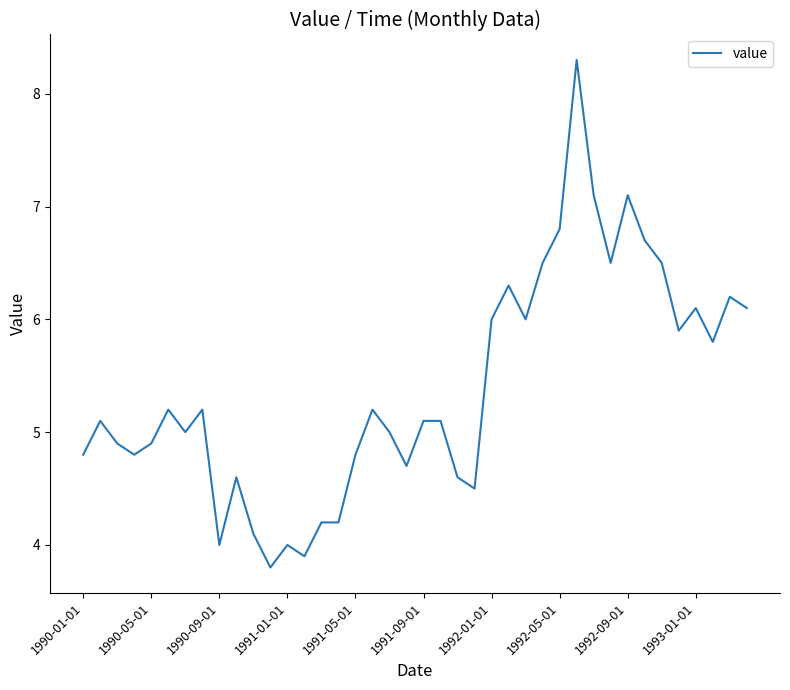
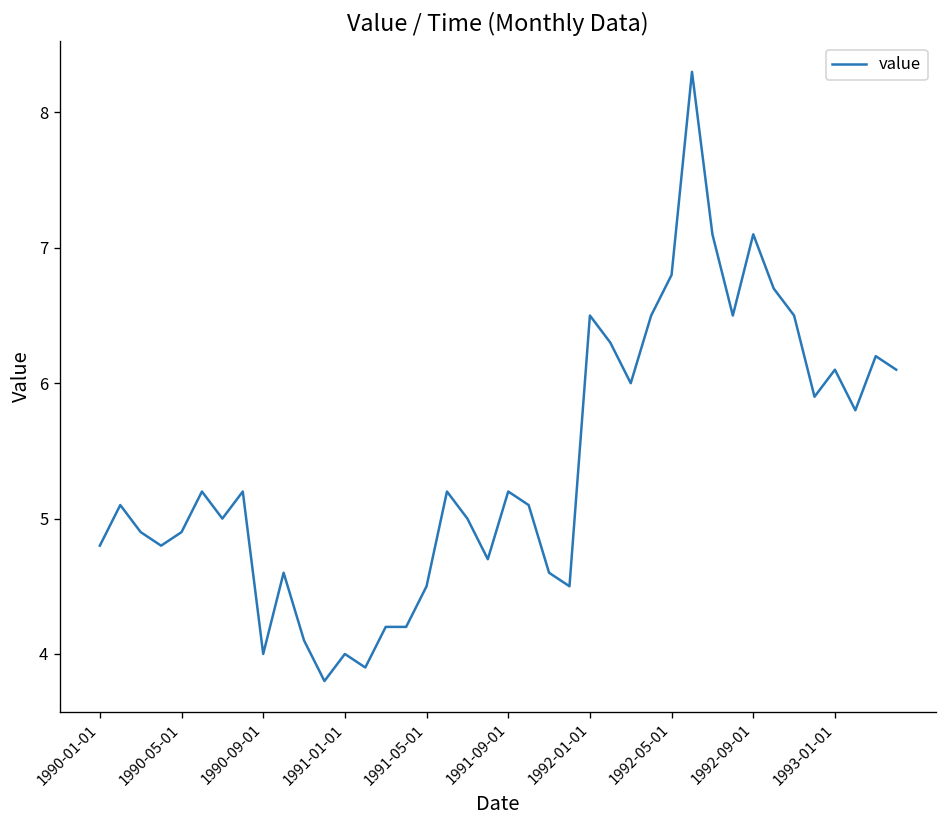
1991-05-01: 4.8 -> 4.5
1991-09-01: 5.1 -> 5.2
1992-01-01: 6.0 -> 6.5
